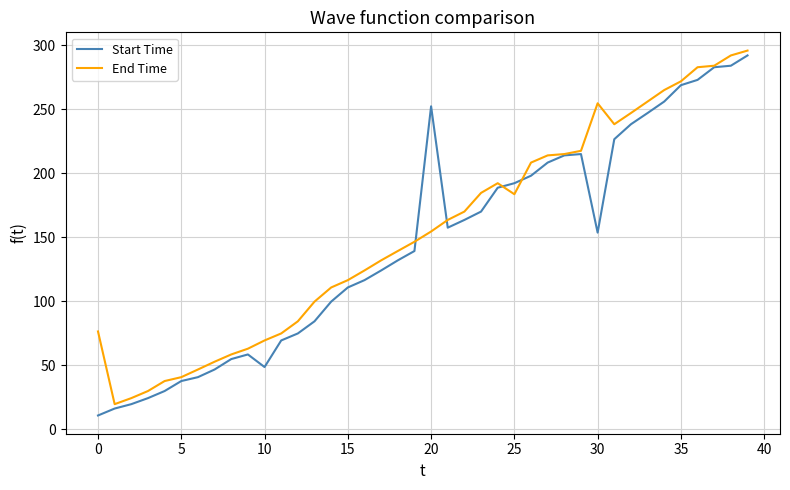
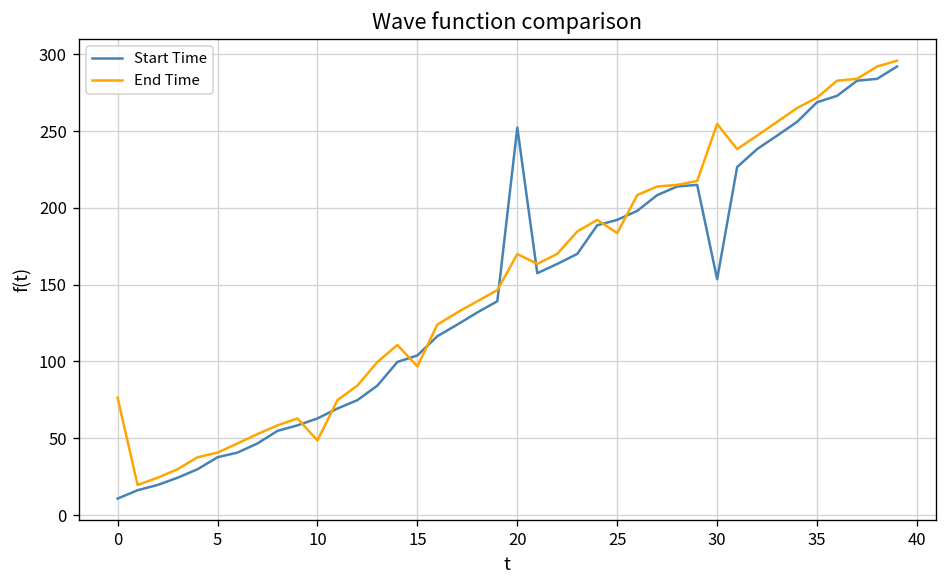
Start Time, 10: 49 -> 63
End Time, 10: 69 -> 49
Start Time, 15: 111 -> 104
End Time, 15: 116 -> 97
End Time, 20: 154 -> 170
